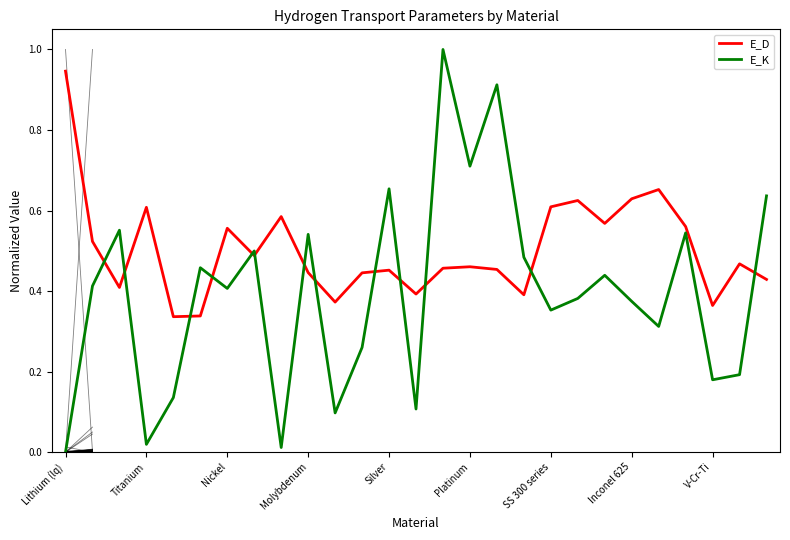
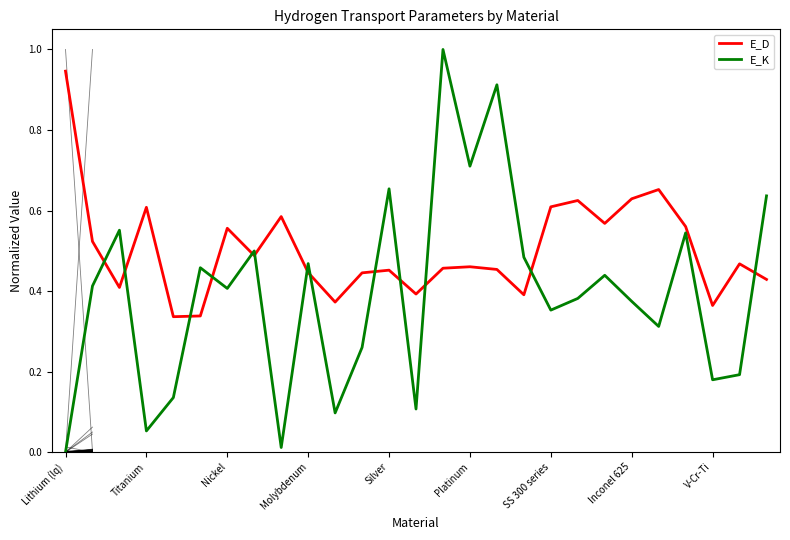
E_K, Titanium: 0.02 -> 0.05
E_K, Molybdenum: 0.54 -> 0.47
